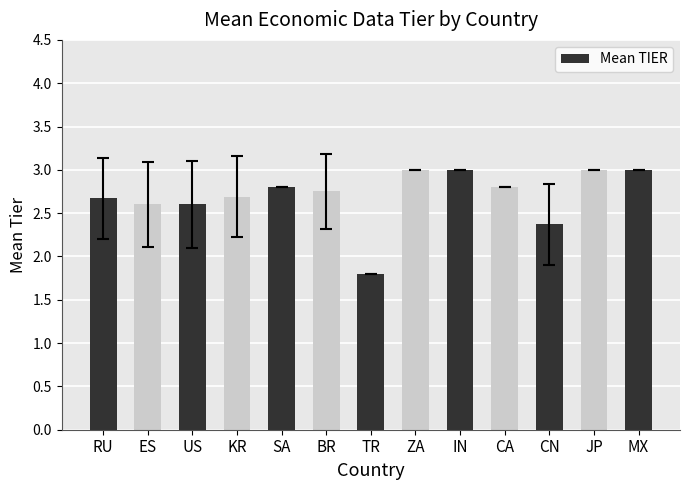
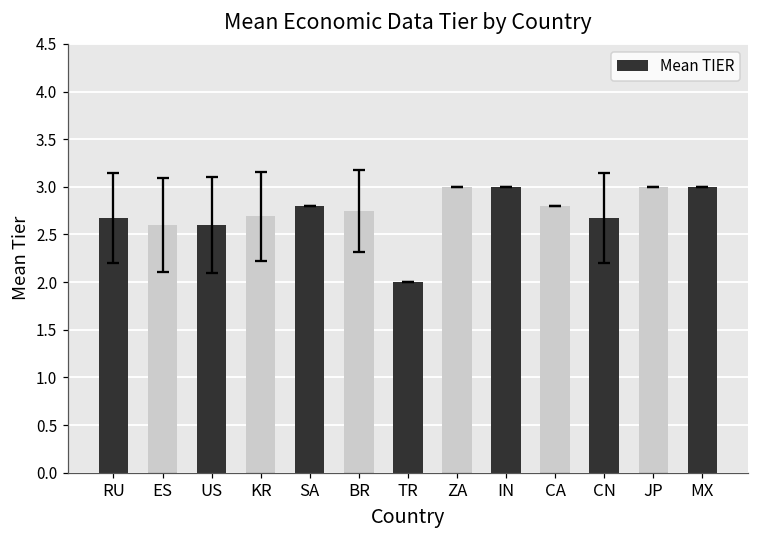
Mean TIER, TR: 1.8 -> 2.0
Mean TIER, CN: 2.4 -> 2.7
